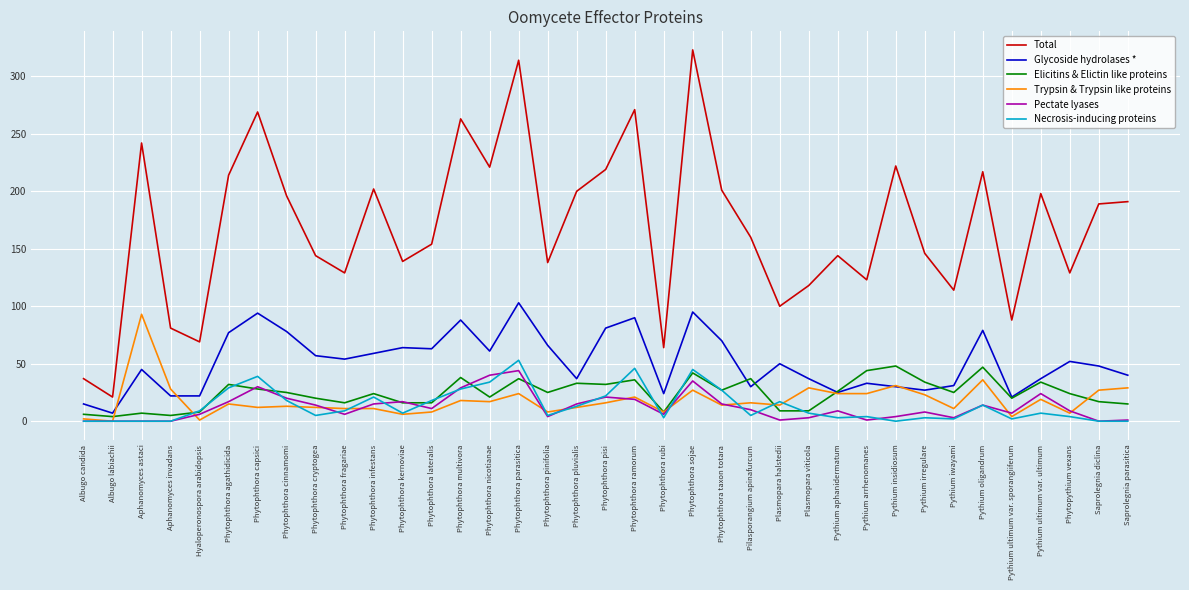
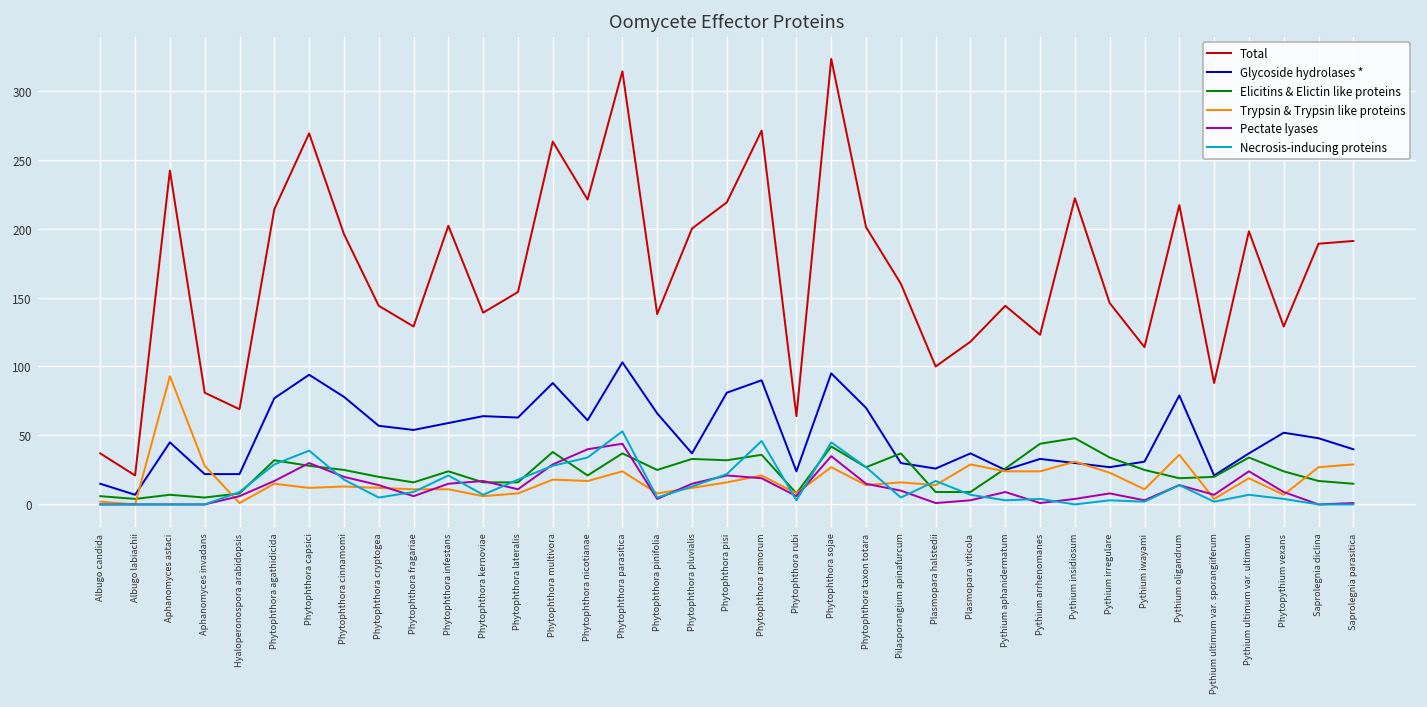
Glycoside hydrolases *, Plasmopara halstedii: 50 -> 26
Elicitins & Elictin like proteins, Pythium oligandrum: 47 -> 19
